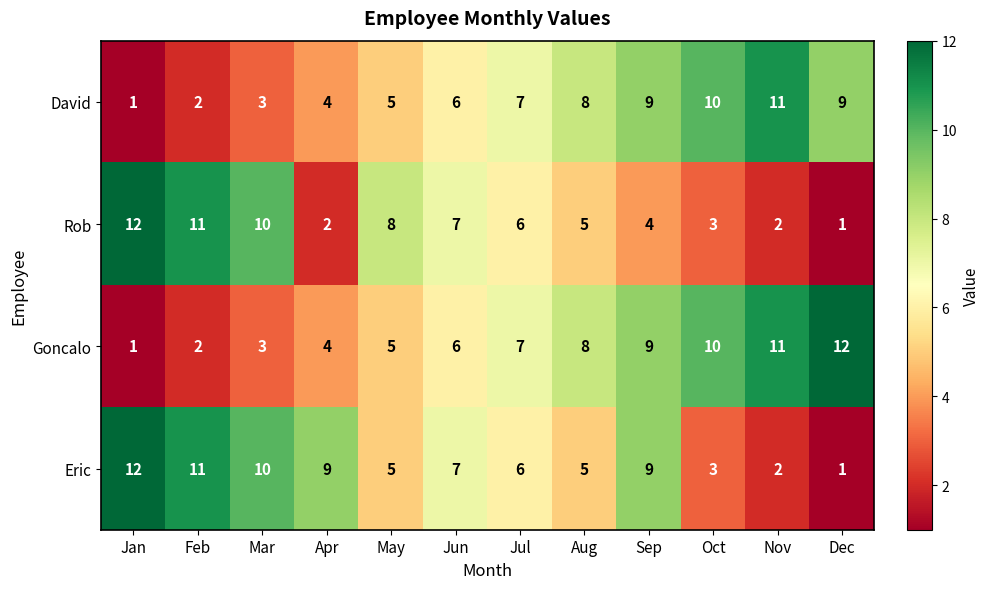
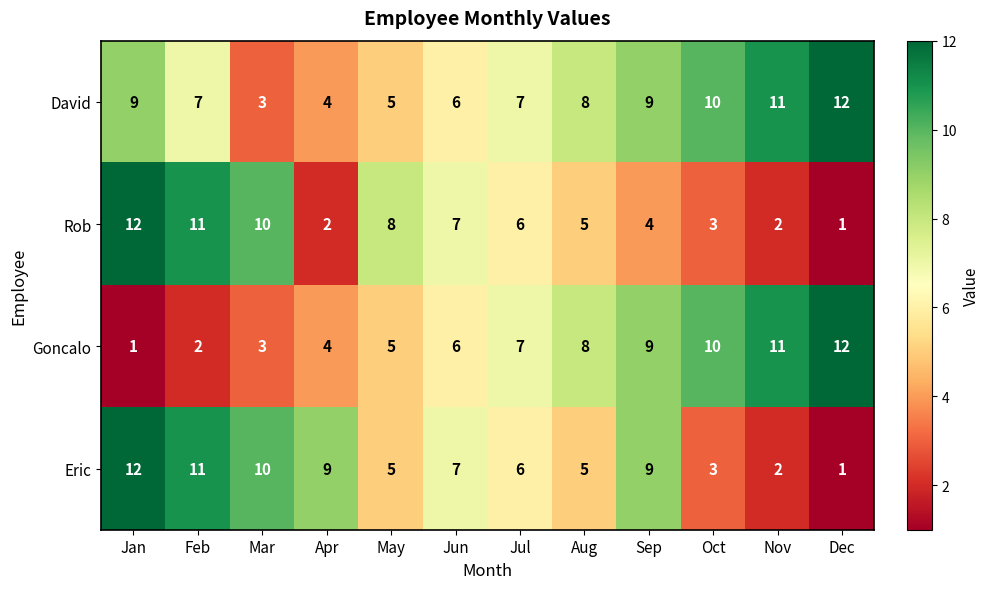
David, Jan: 1 -> 9
David, Feb: 2 -> 7
David, Dec: 9 -> 12
